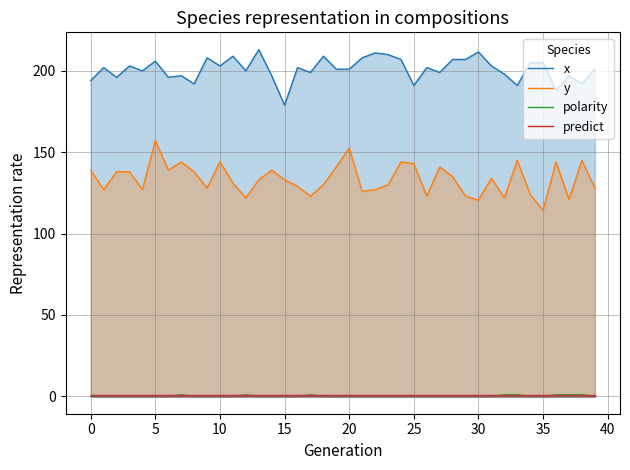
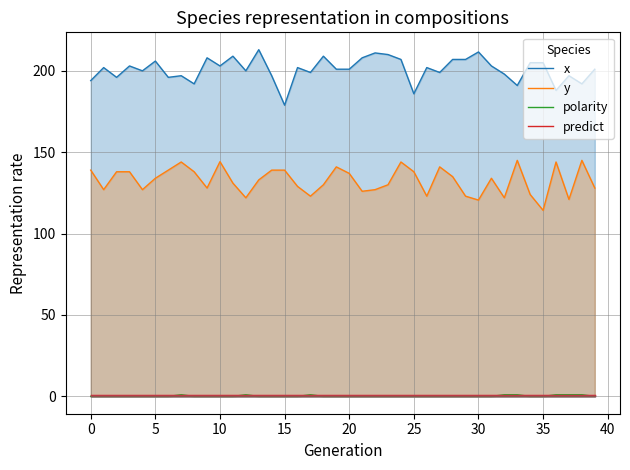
y, 5: 157 -> 134
y, 15: 133 -> 139
y, 20: 153 -> 137
x, 25: 191 -> 186
y, 25: 143 -> 138
